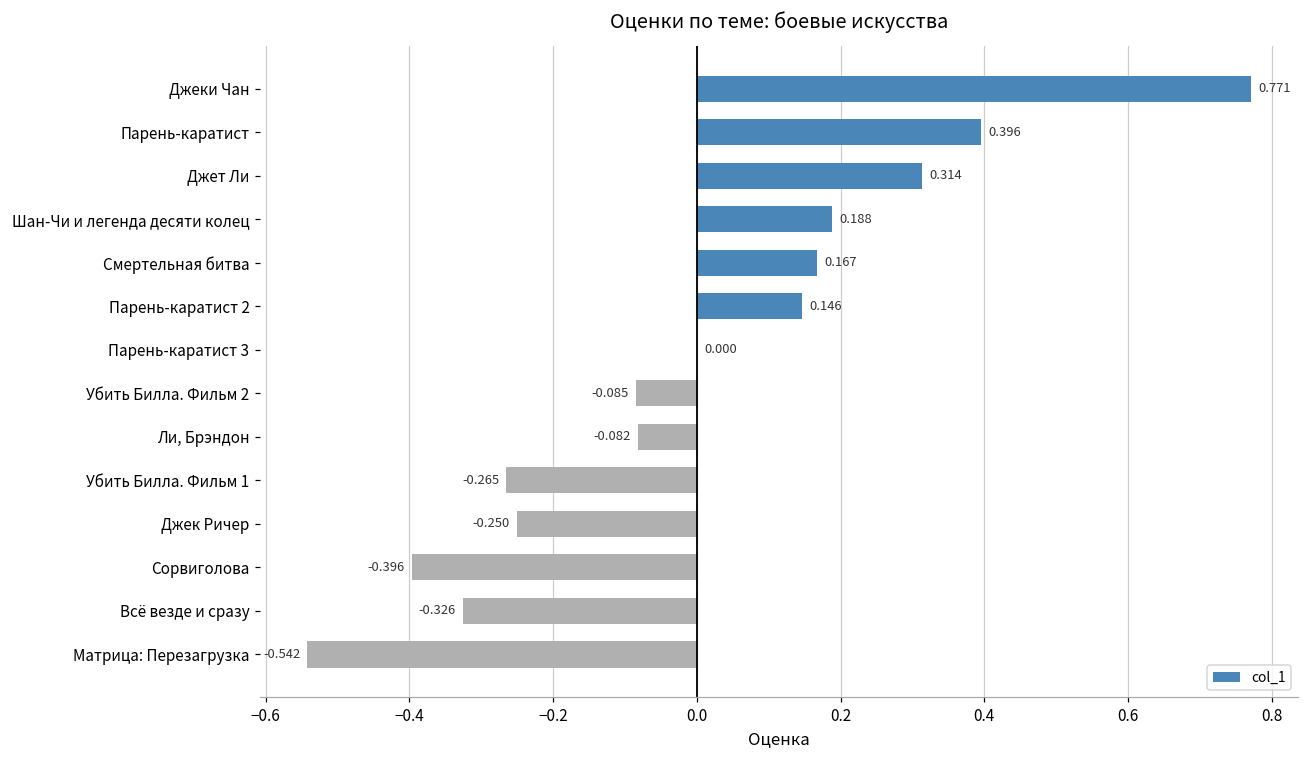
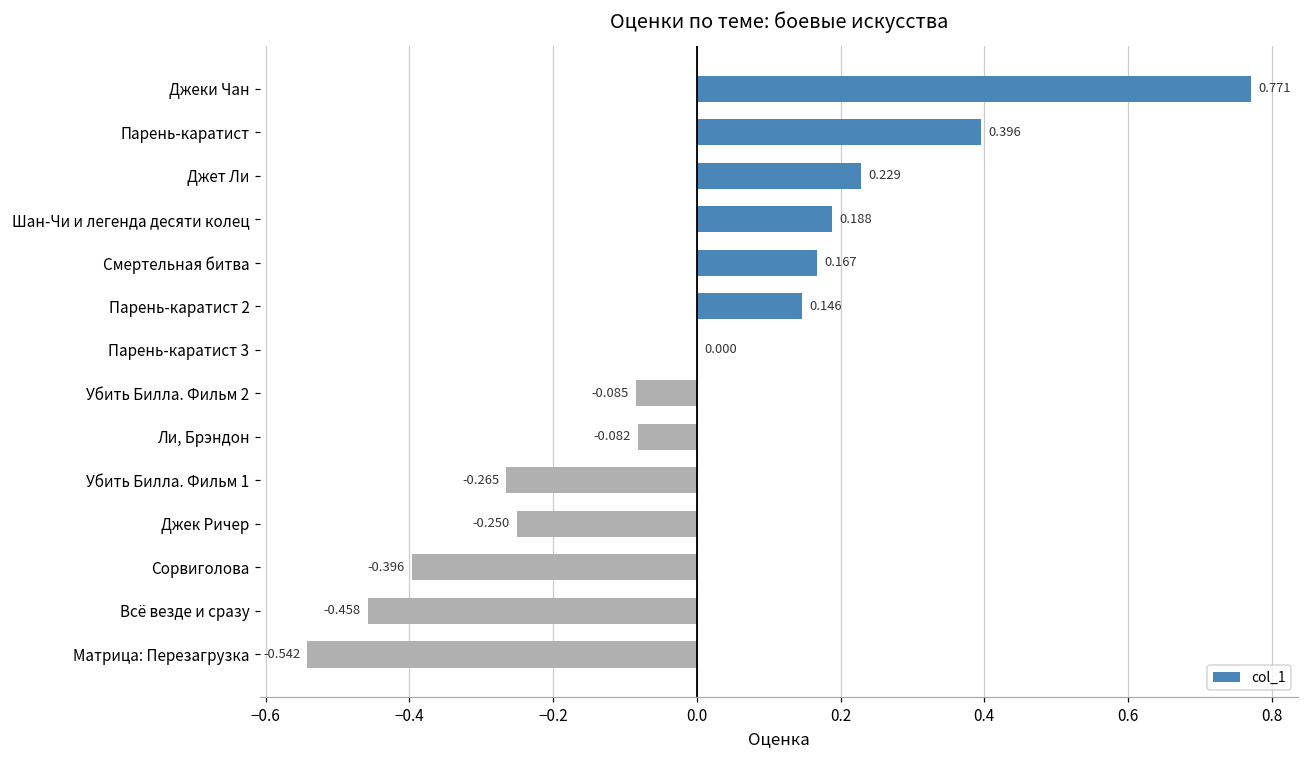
Джет Ли: 0.314 -> 0.229
Всё везде и сразу: -0.326 -> -0.458
